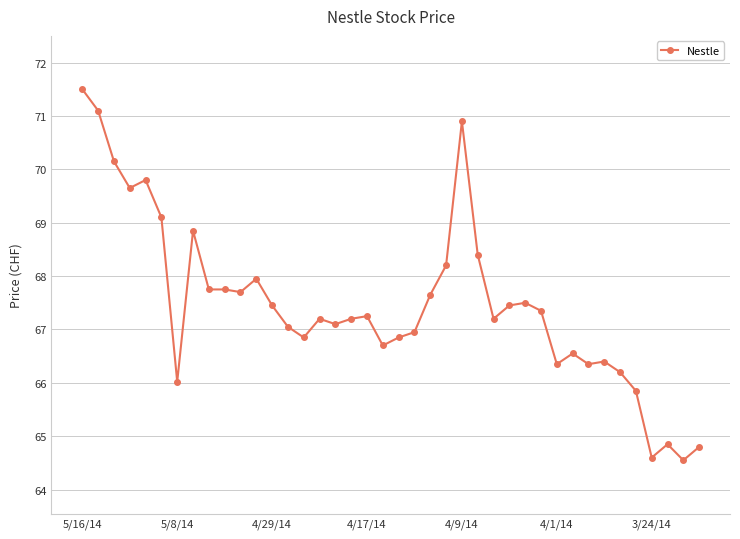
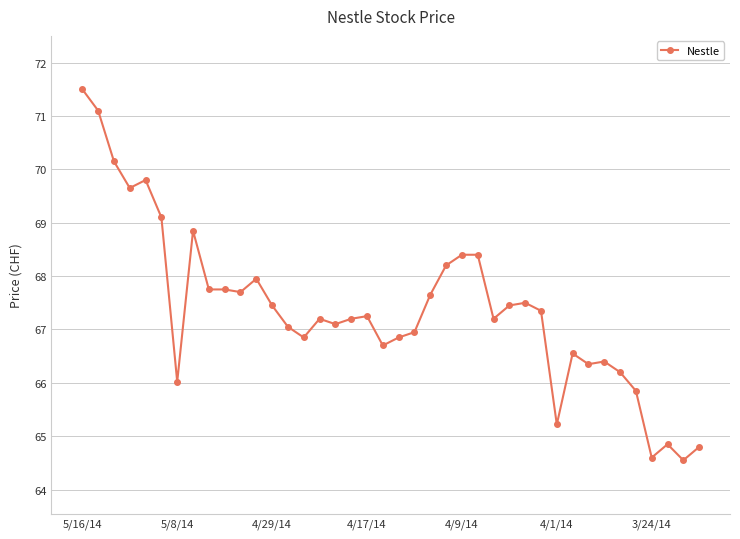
4/9/14: 70.9 -> 68.4
4/1/14: 66.4 -> 65.2
